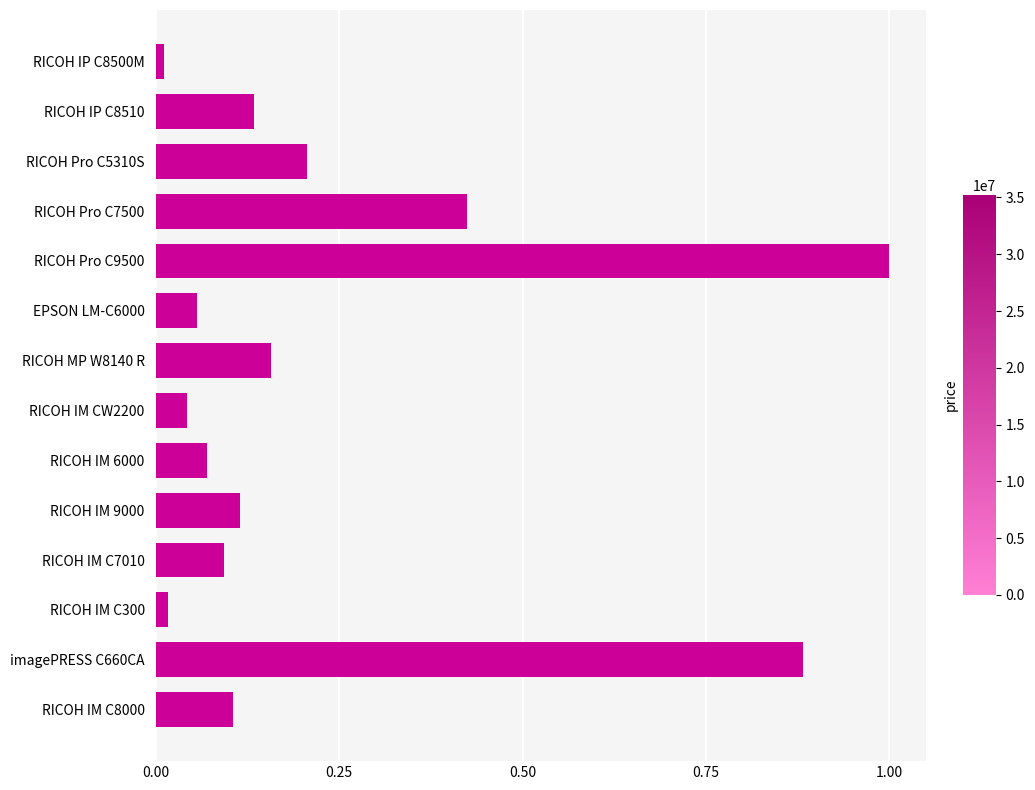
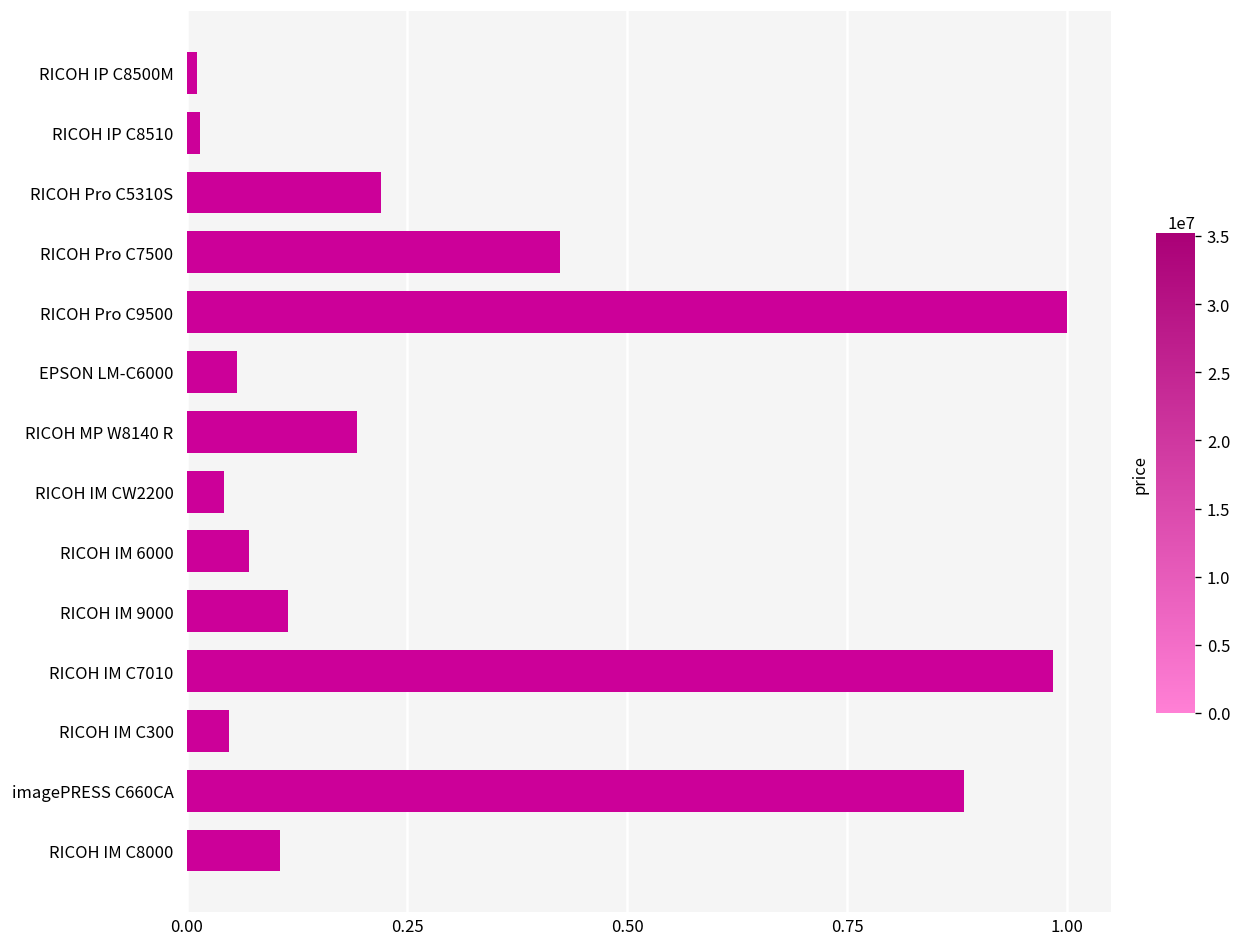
RICOH IP C8510: 0.13 -> 0.02
RICOH Pro C5310S: 0.21 -> 0.22
RICOH MP W8140 R: 0.16 -> 0.19
RICOH IM C7010: 0.09 -> 0.98
RICOH IM C300: 0.02 -> 0.05
